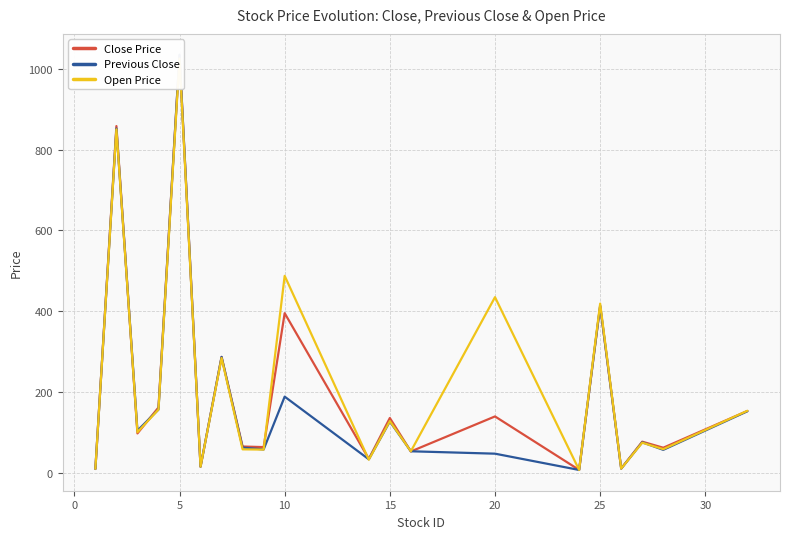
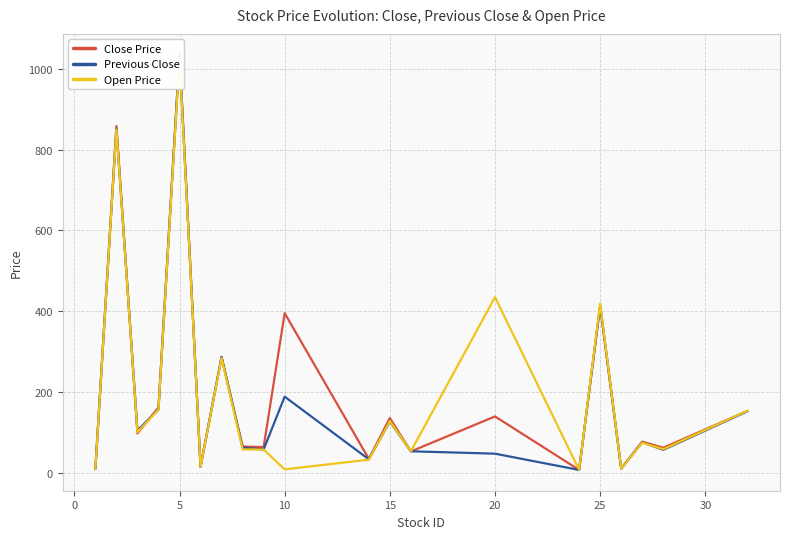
Open Price, 10: 490 -> 10
